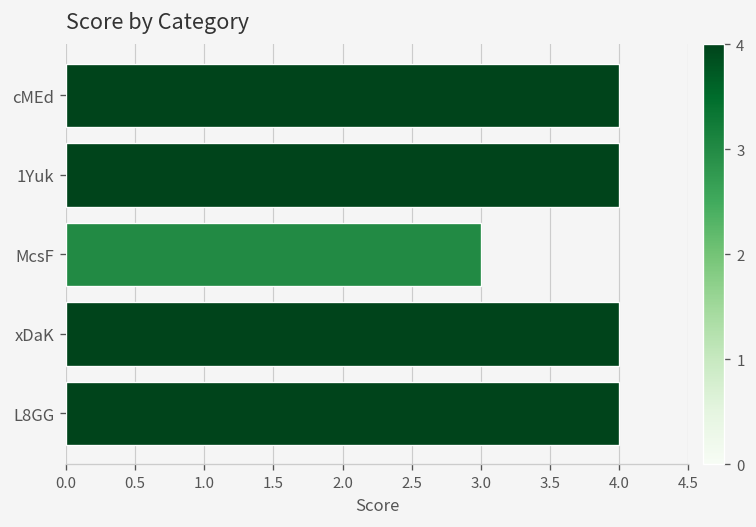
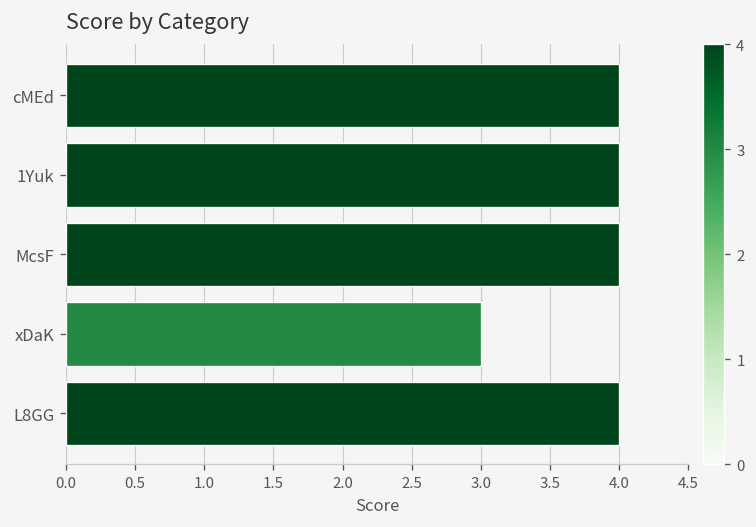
McsF: 3 -> 4
xDaK: 4 -> 3
